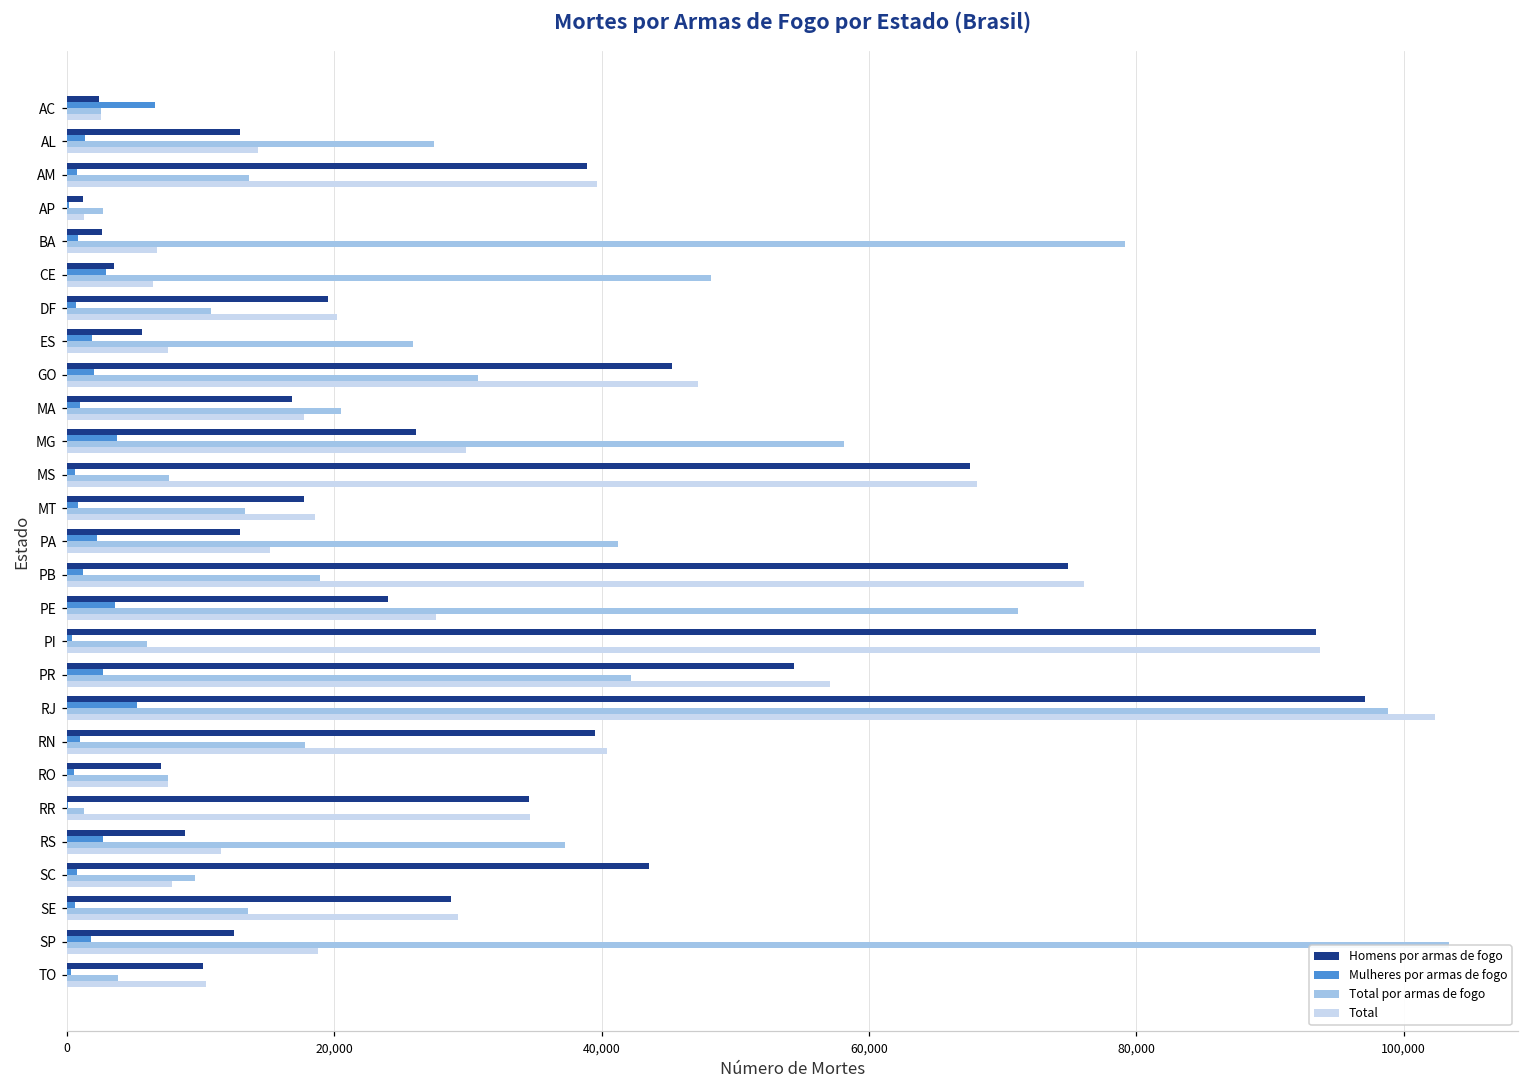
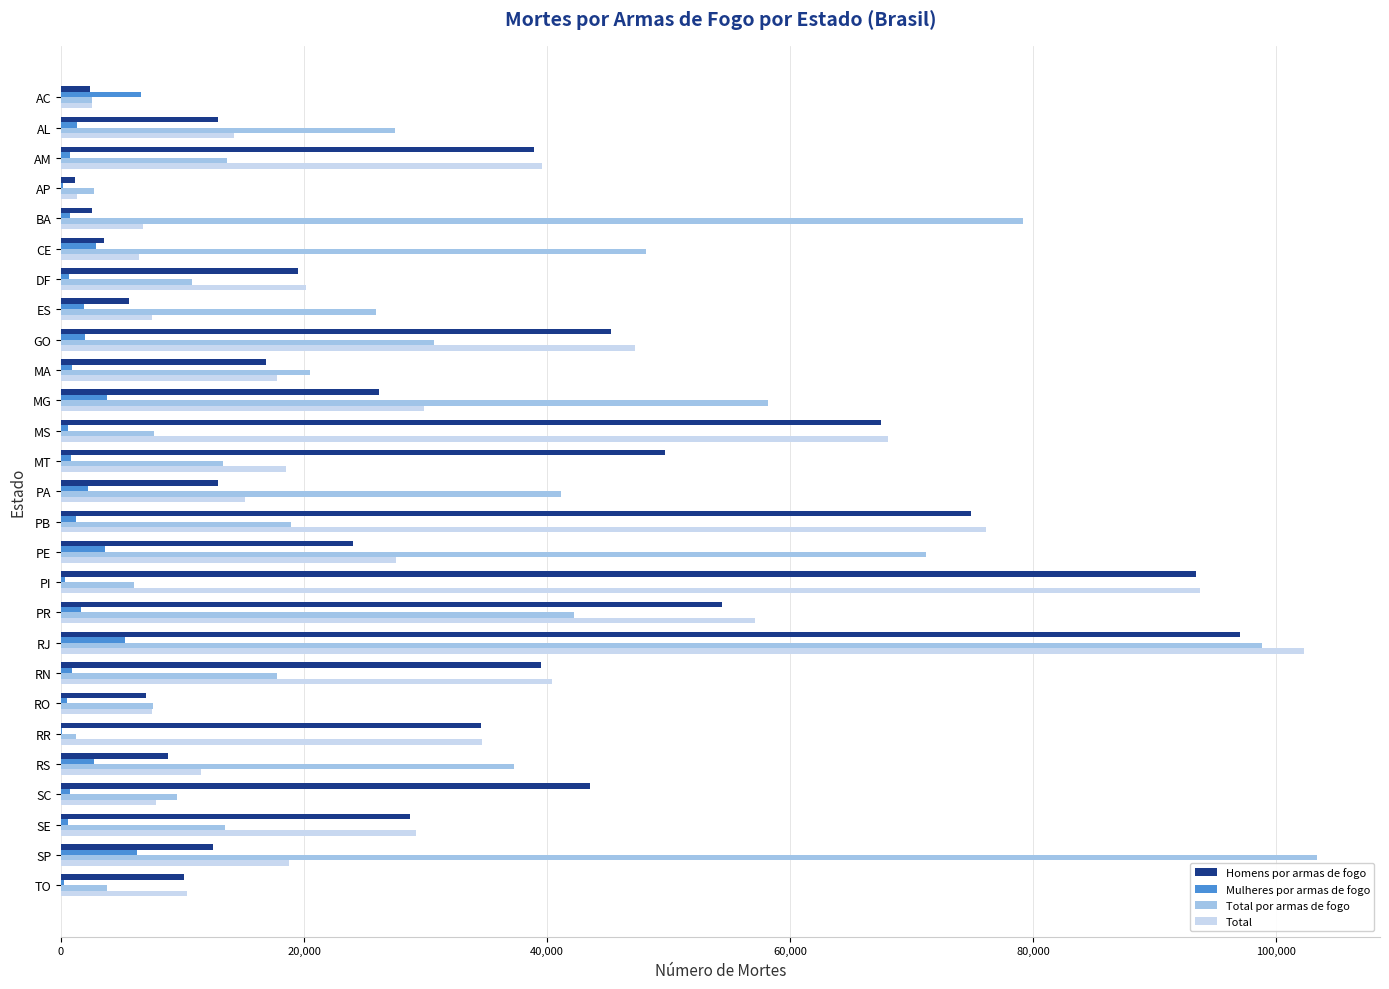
Homens por armas de fogo, MT: 17,700 -> 49,700
Mulheres por armas de fogo, PR: 2,700 -> 1,600
Mulheres por armas de fogo, SP: 1,800 -> 6,300
